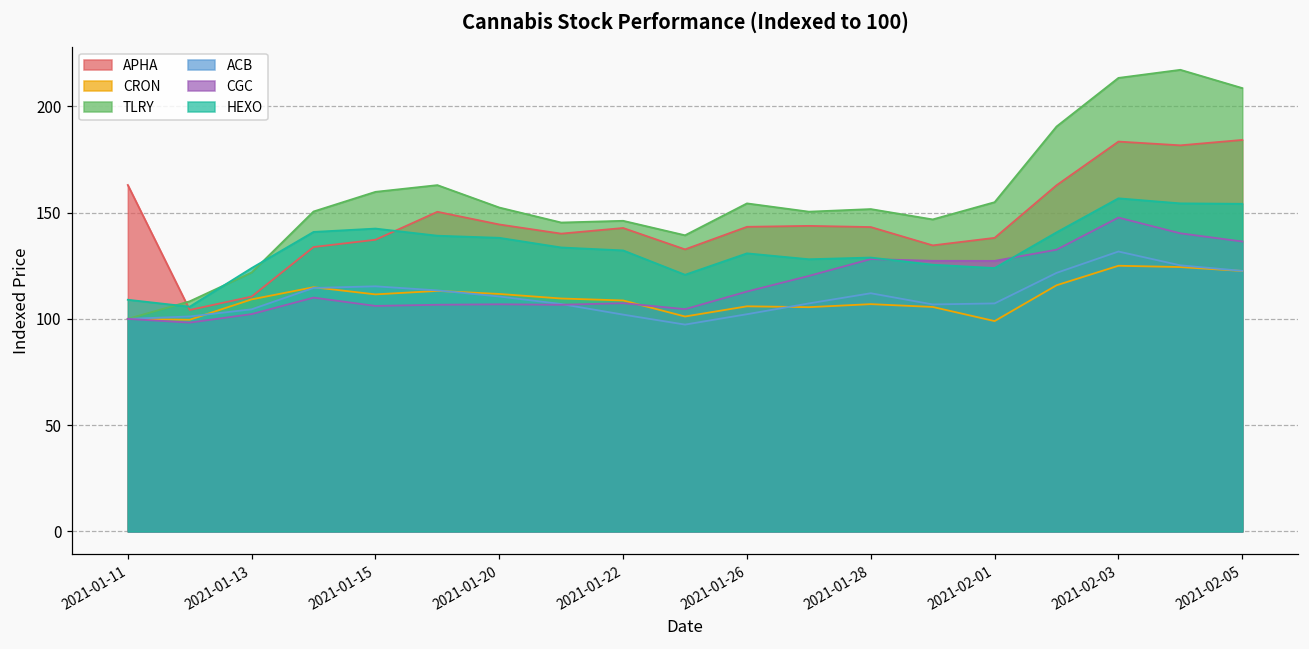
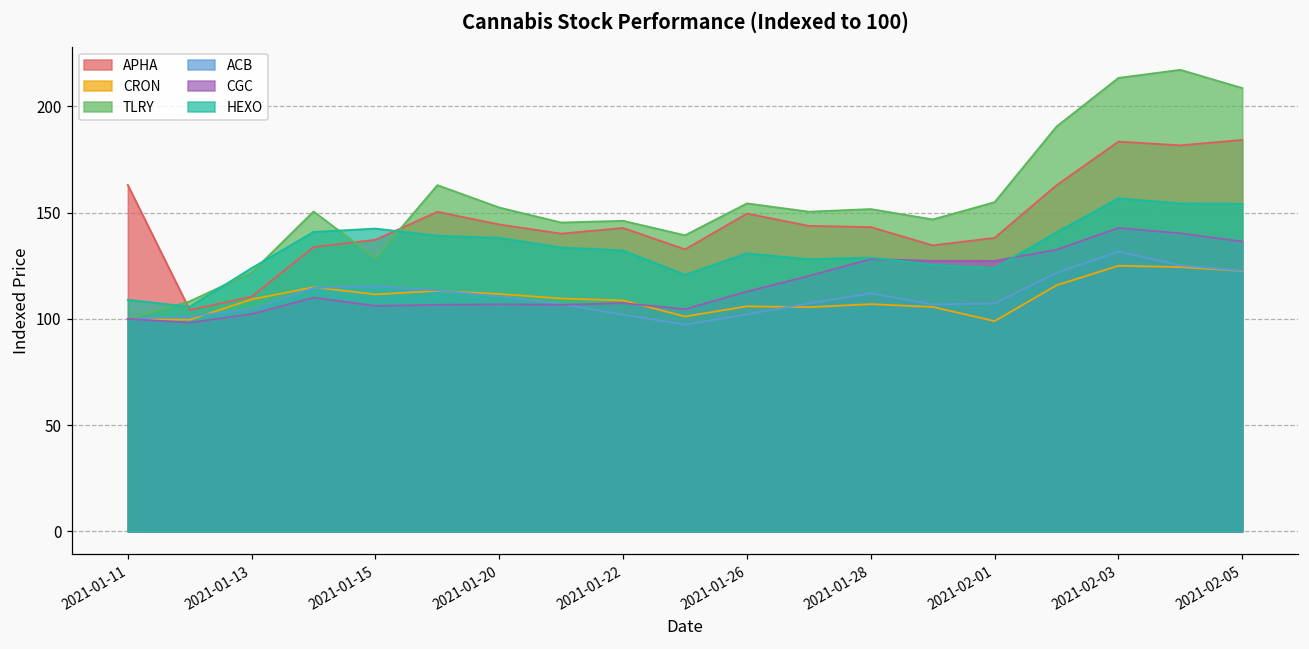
TLRY, 2021-01-15: 160 -> 129
APHA, 2021-01-26: 143 -> 150
CGC, 2021-02-03: 148 -> 143
